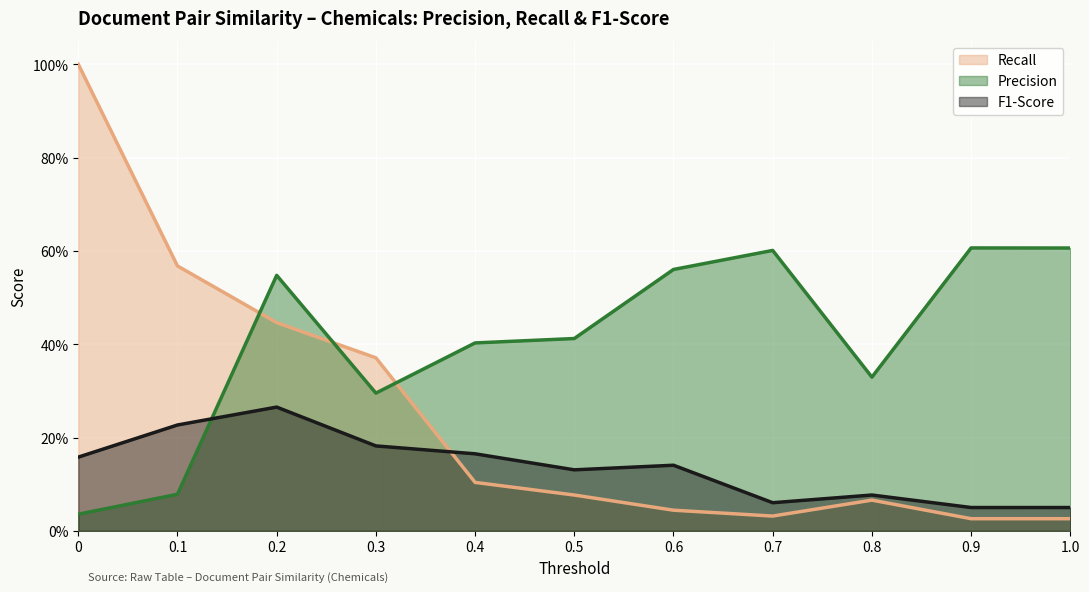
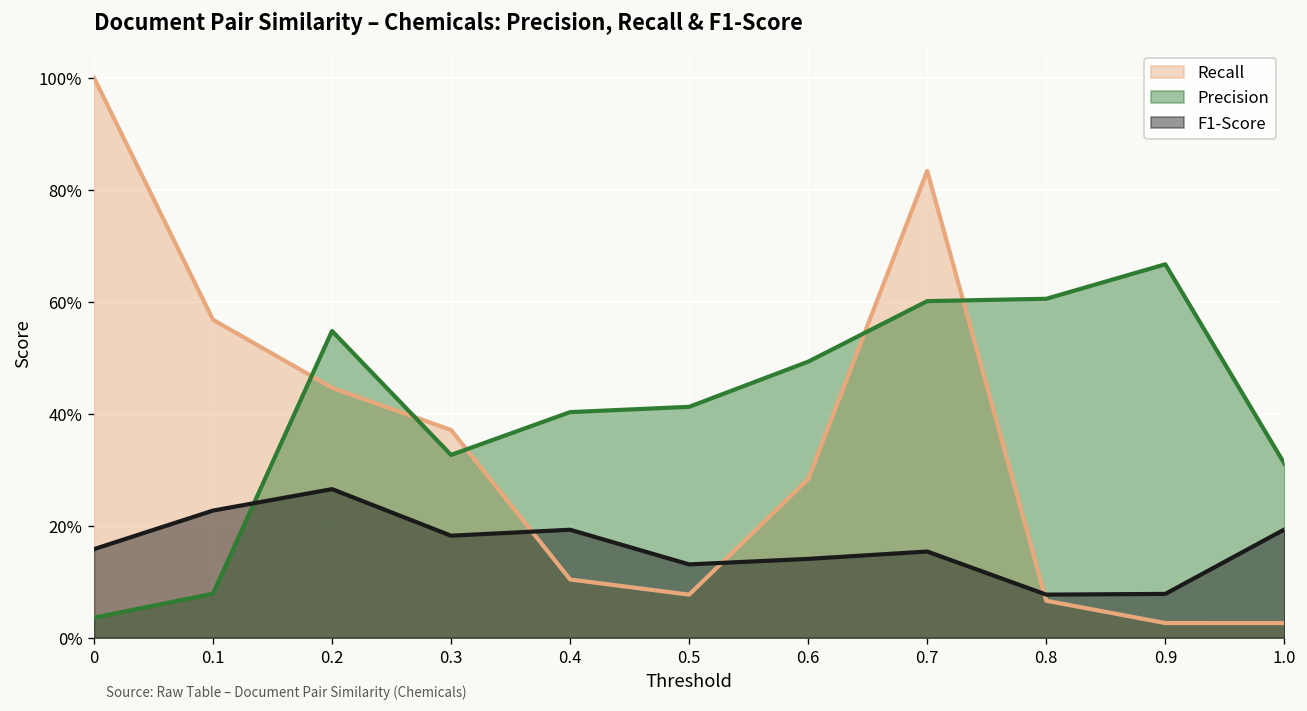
Precision, 0.3: 30% -> 33%
F1-Score, 0.4: 17% -> 19%
Recall, 0.6: 4% -> 28%
Precision, 0.6: 56% -> 49%
Recall, 0.7: 3% -> 83%
F1-Score, 0.7: 6% -> 15%
Precision, 0.8: 33% -> 61%
Precision, 0.9: 61% -> 67%
F1-Score, 0.9: 5% -> 8%
Precision, 1.0: 61% -> 31%
F1-Score, 1.0: 5% -> 19%
